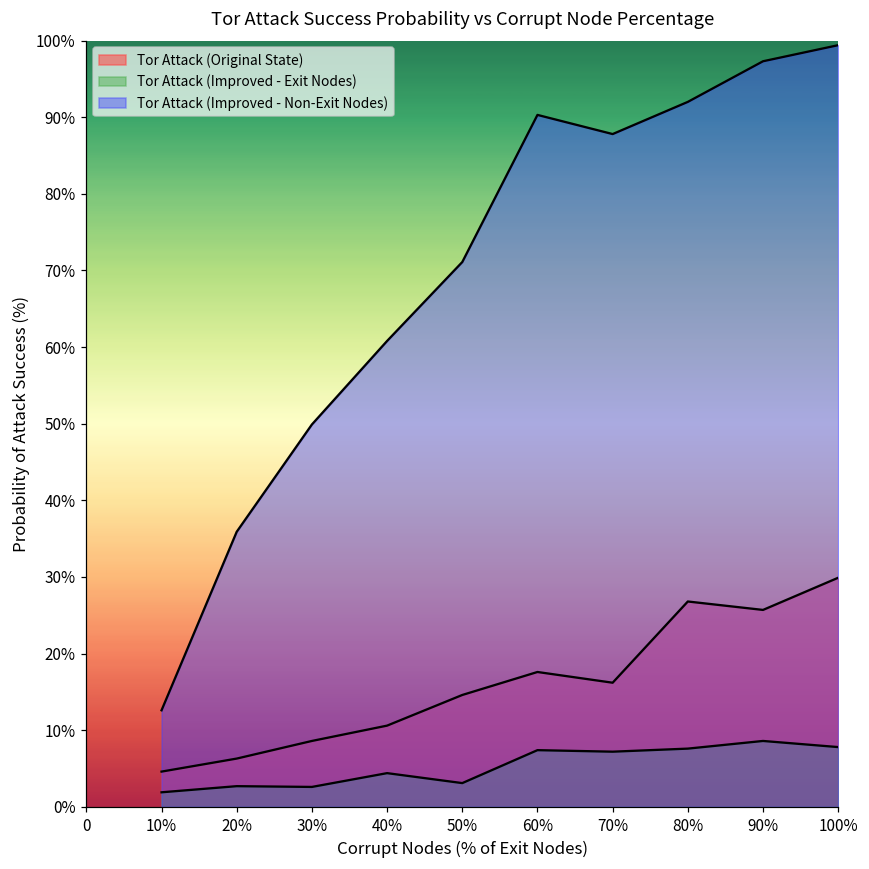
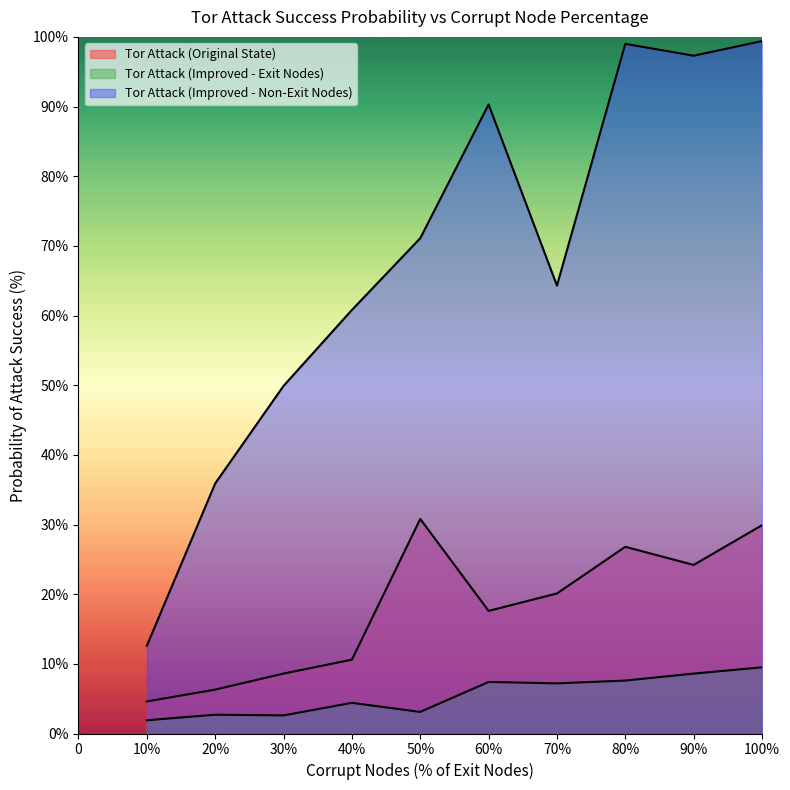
Tor Attack (Original State), 50%: 15% -> 31%
Tor Attack (Original State), 70%: 16% -> 20%
Tor Attack (Improved - Non-Exit Nodes), 70%: 88% -> 64%
Tor Attack (Improved - Non-Exit Nodes), 80%: 92% -> 99%
Tor Attack (Original State), 90%: 26% -> 24%
Tor Attack (Improved - Exit Nodes), 100%: 8% -> 10%
